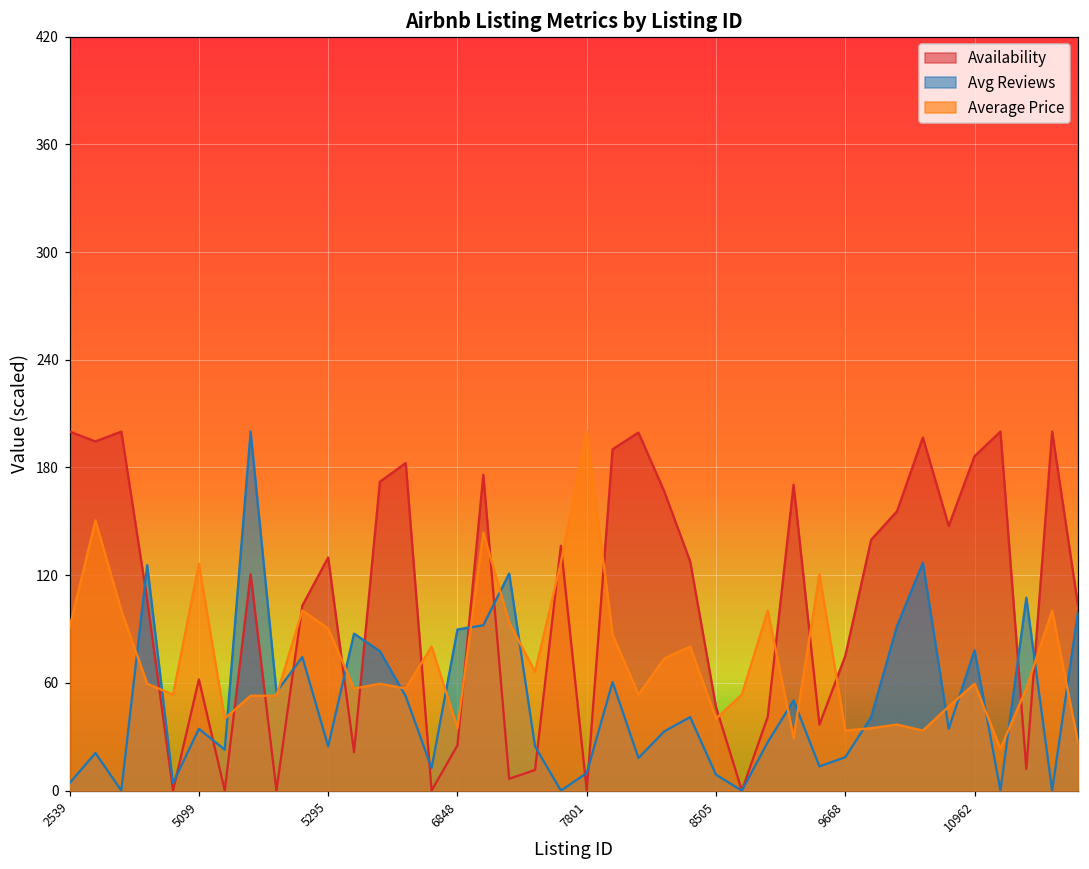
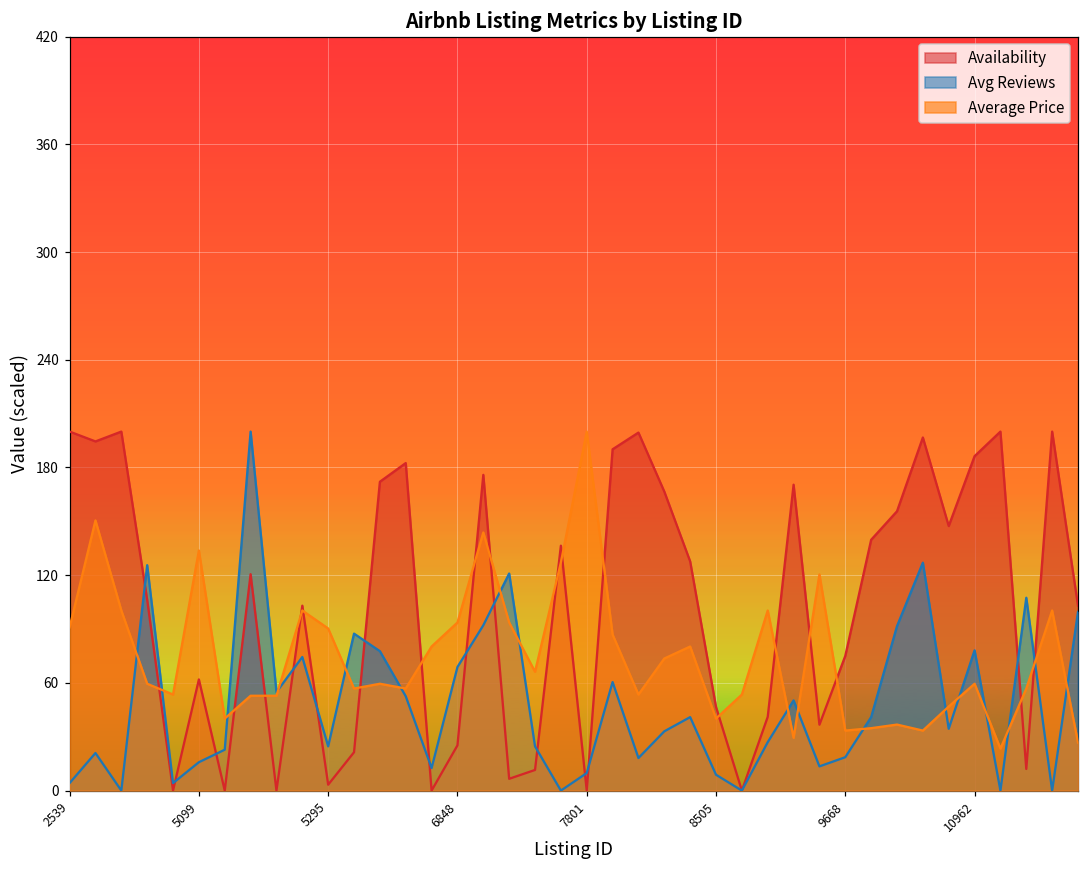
Avg Reviews, 5099: 34 -> 16
Average Price, 5099: 126 -> 134
Availability, 5295: 130 -> 3
Avg Reviews, 6848: 90 -> 69
Average Price, 6848: 35 -> 94
